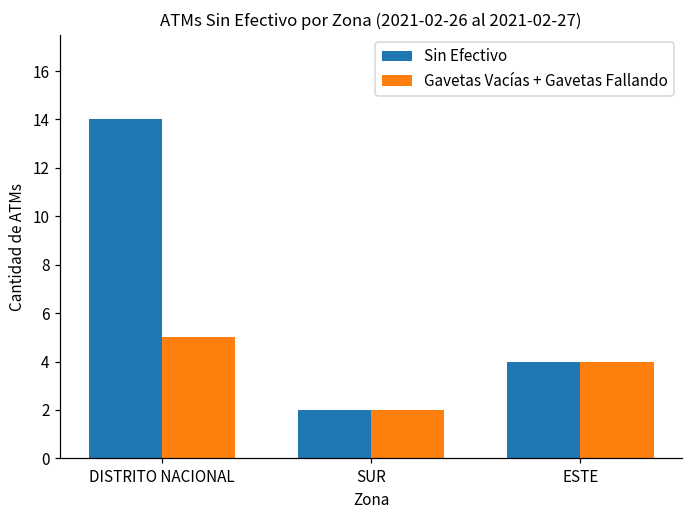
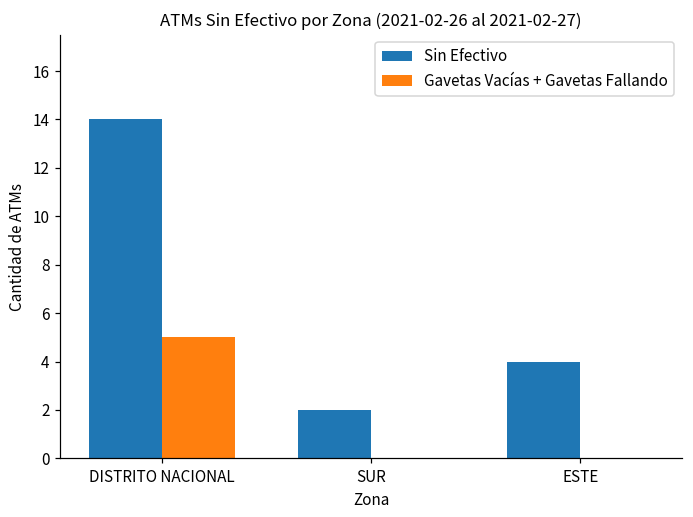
Gavetas Vacías + Gavetas Fallando, SUR: 2 -> 0
Gavetas Vacías + Gavetas Fallando, ESTE: 4 -> 0
